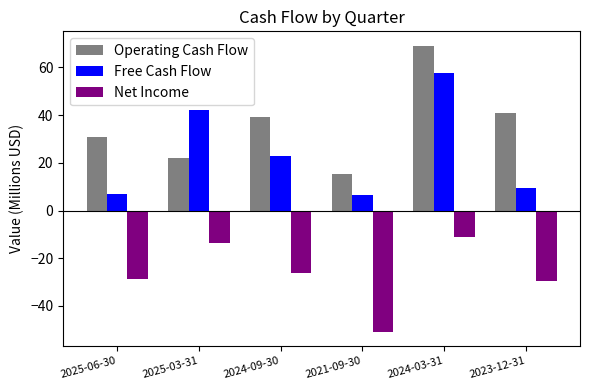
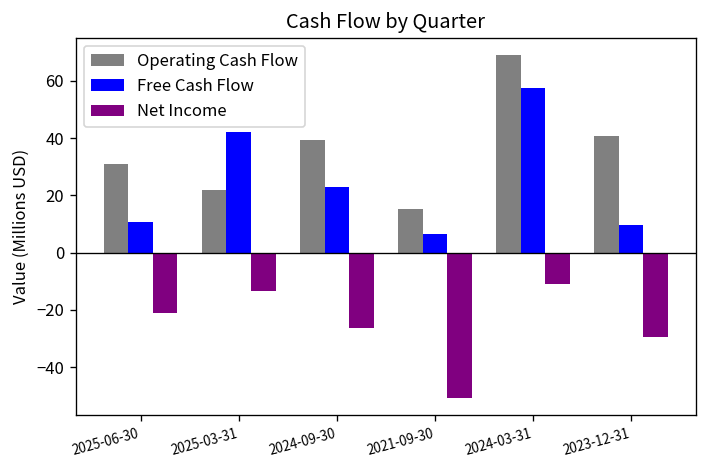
Free Cash Flow, 2025-06-30: 7 -> 11
Net Income, 2025-06-30: -29 -> -21
